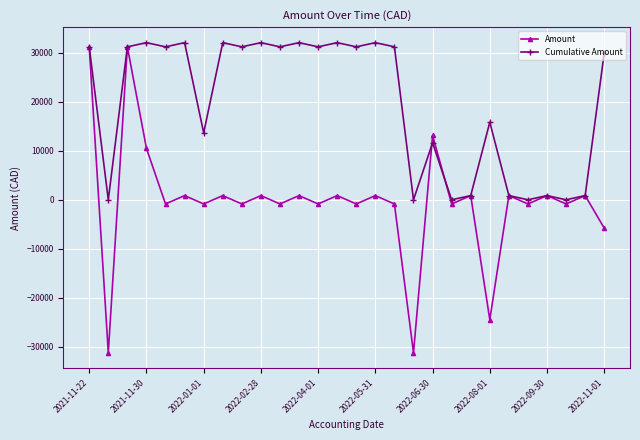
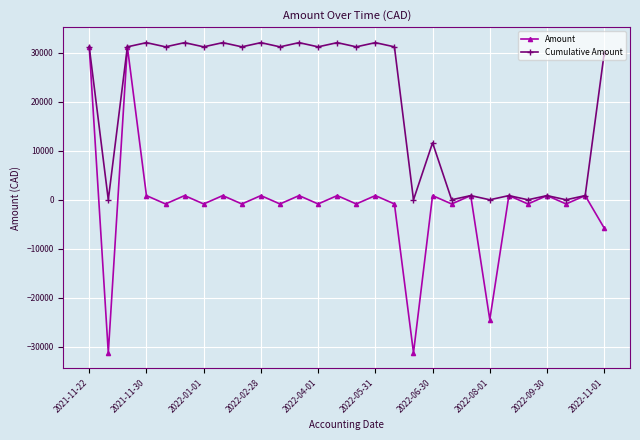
Amount, 2021-11-30: 10000 -> 1000
Cumulative Amount, 2022-01-01: 14000 -> 31000
Amount, 2022-06-30: 13000 -> 1000
Cumulative Amount, 2022-08-01: 16000 -> 0
